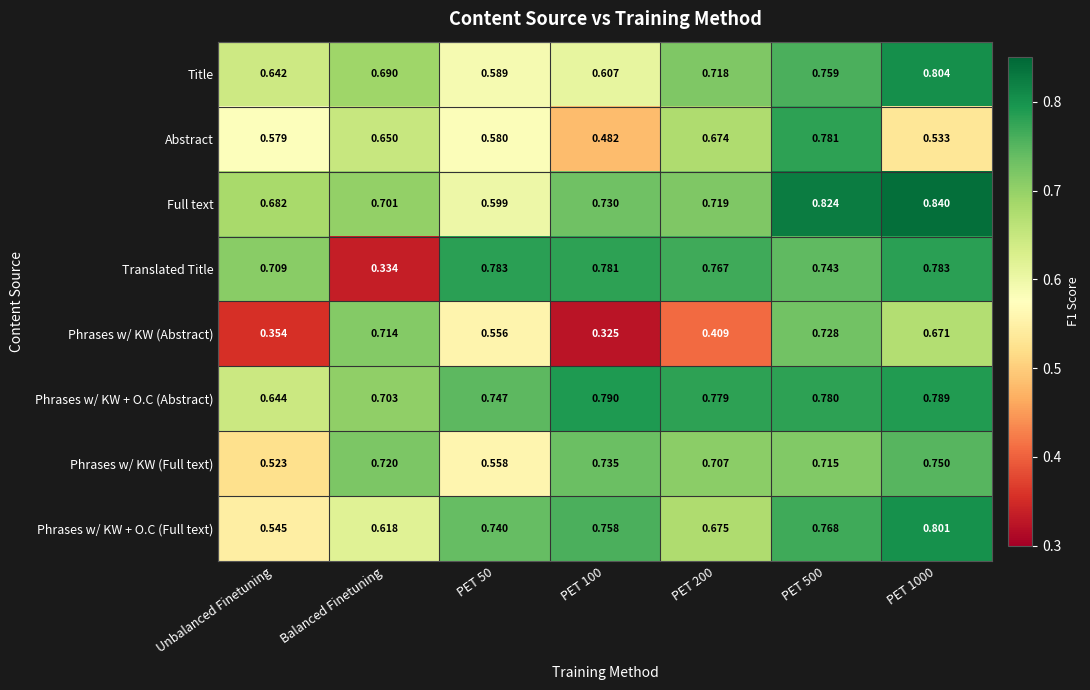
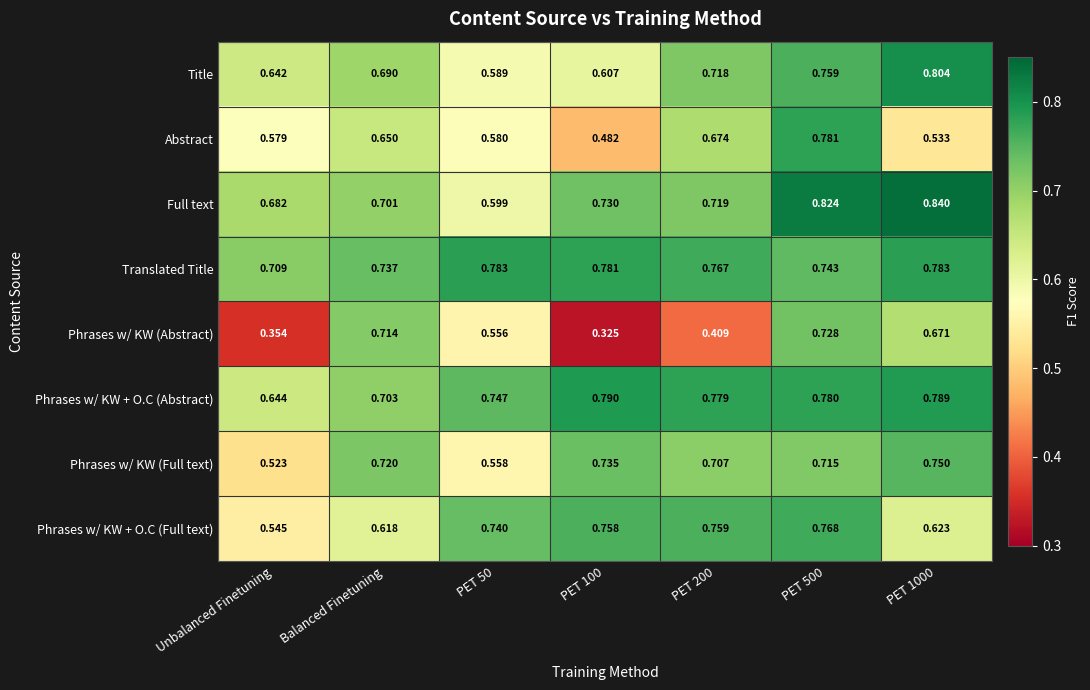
Translated Title, Balanced Finetuning: 0.334 -> 0.737
Phrases w/ KW + O.C (Full text), PET 200: 0.675 -> 0.759
Phrases w/ KW + O.C (Full text), PET 1000: 0.801 -> 0.623
